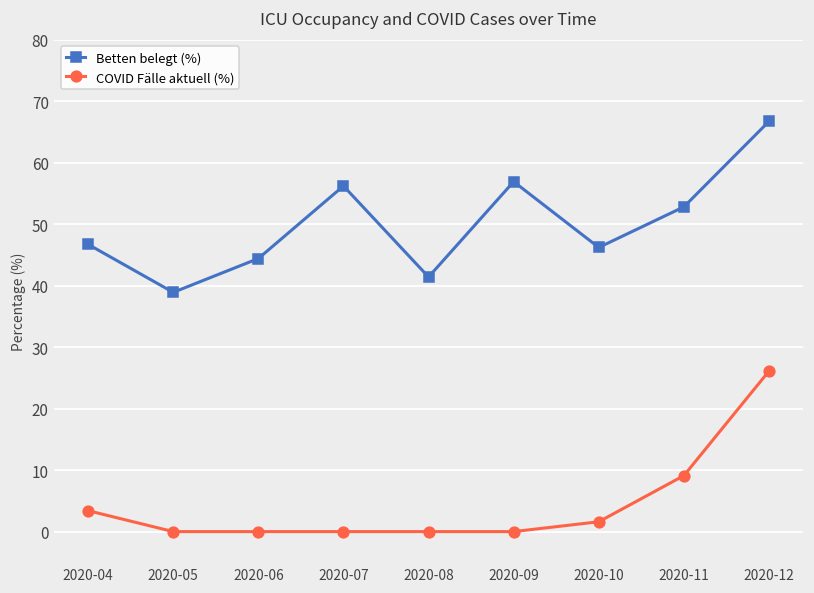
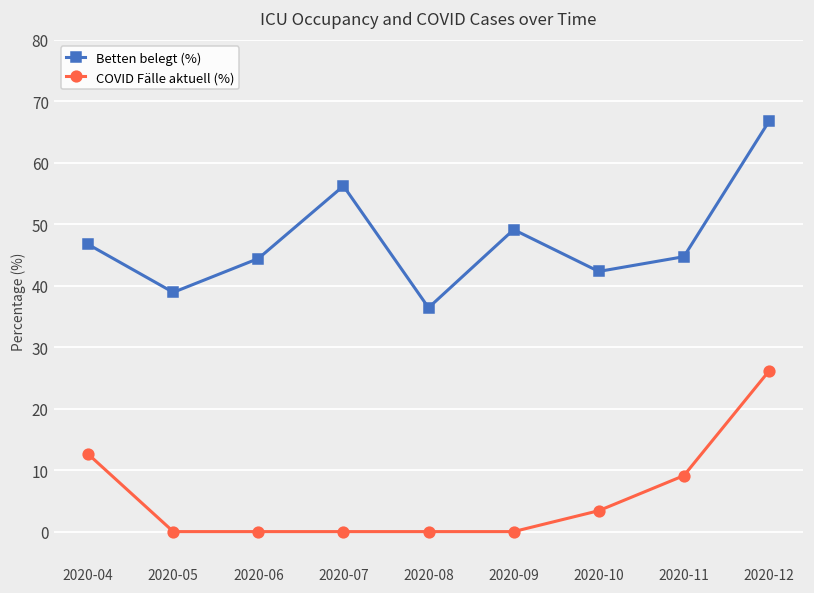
COVID Fälle aktuell (%), 2020-04: 3 -> 13
Betten belegt (%), 2020-08: 41 -> 36
Betten belegt (%), 2020-09: 57 -> 49
Betten belegt (%), 2020-10: 46 -> 42
COVID Fälle aktuell (%), 2020-10: 2 -> 3
Betten belegt (%), 2020-11: 53 -> 45
